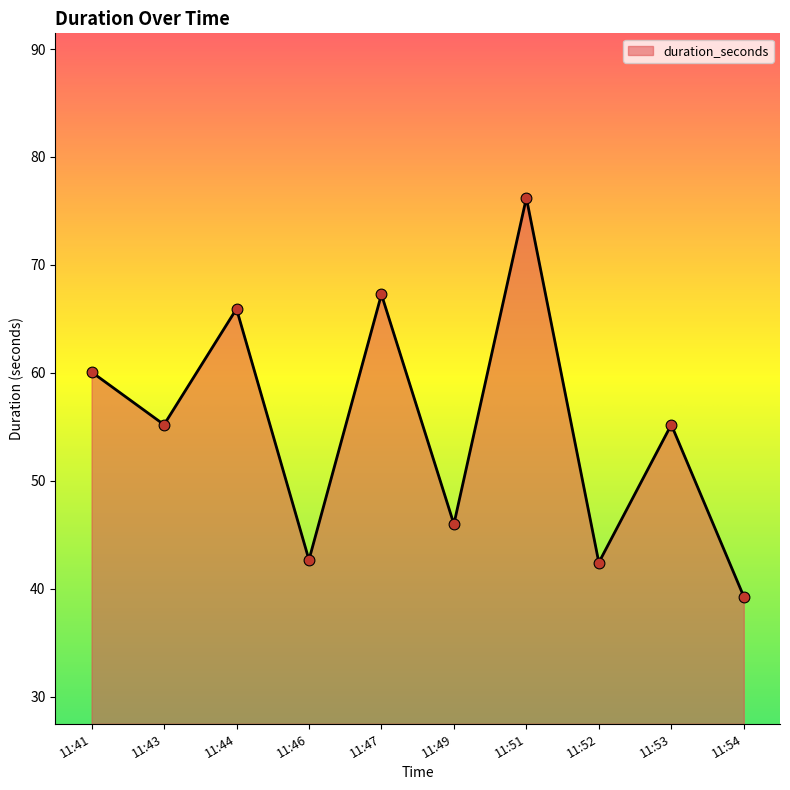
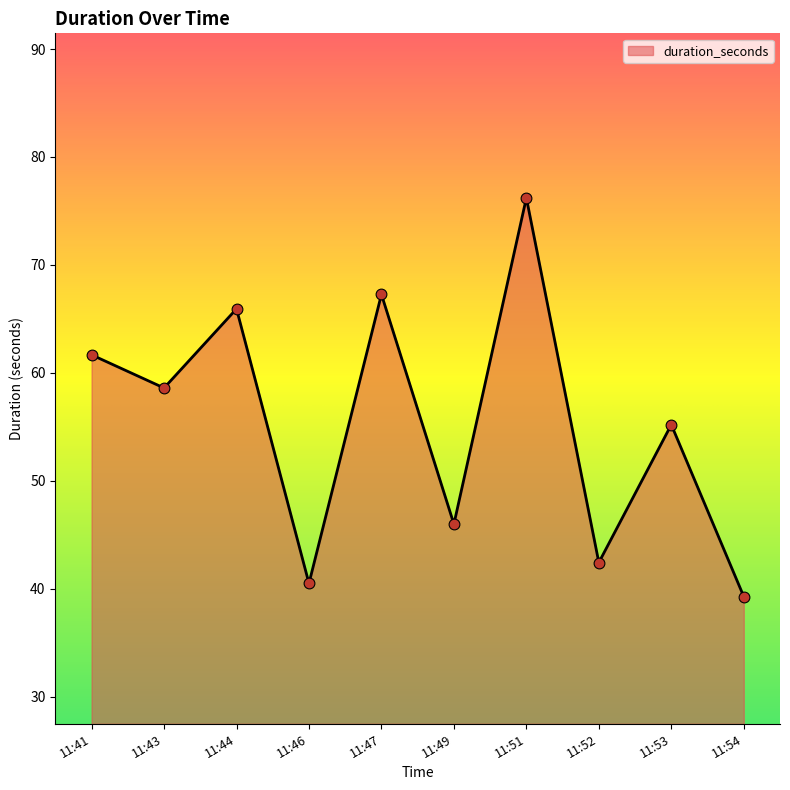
11:41: 60.1 -> 61.7
11:43: 55.2 -> 58.6
11:46: 42.7 -> 40.5
